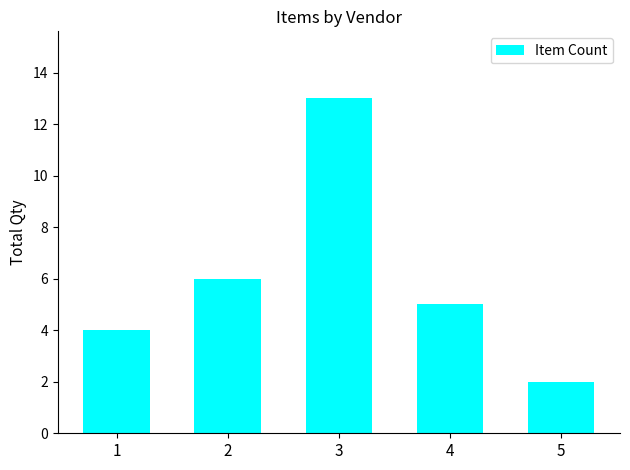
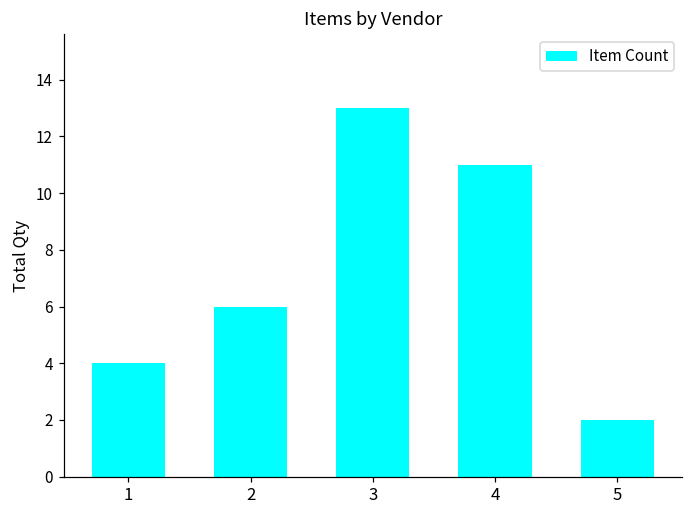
4: 5 -> 11
